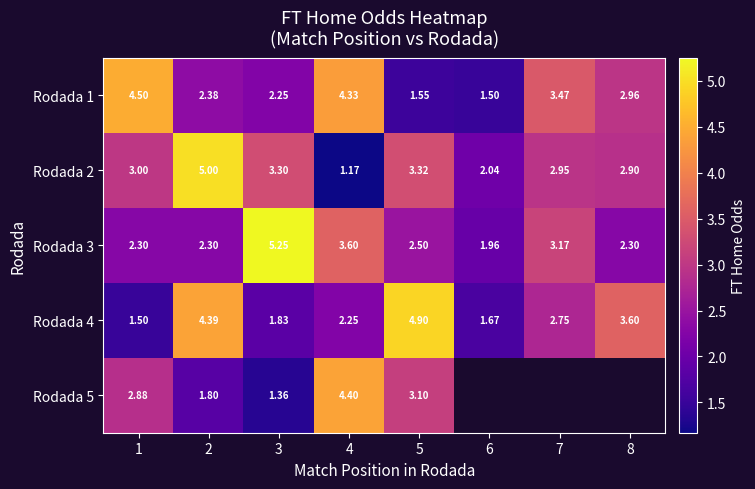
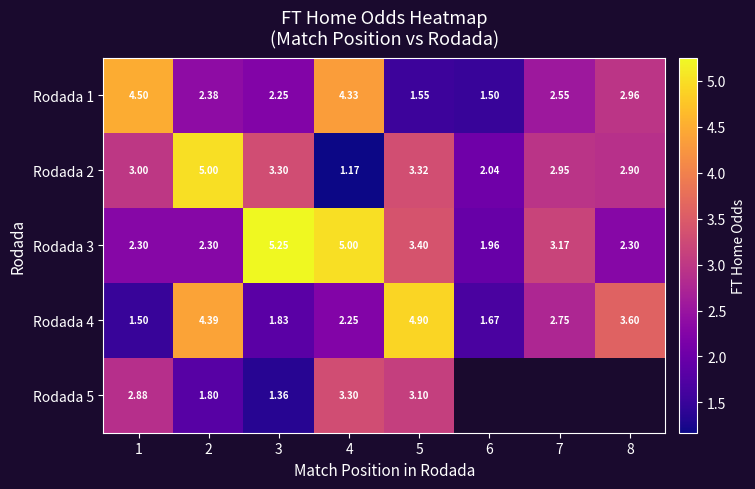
Rodada 1, 7: 3.47 -> 2.55
Rodada 3, 4: 3.60 -> 5.00
Rodada 3, 5: 2.50 -> 3.40
Rodada 5, 4: 4.40 -> 3.30
